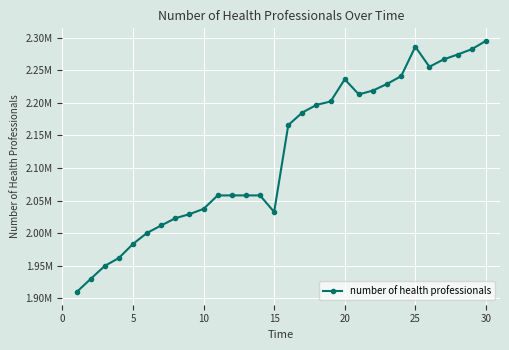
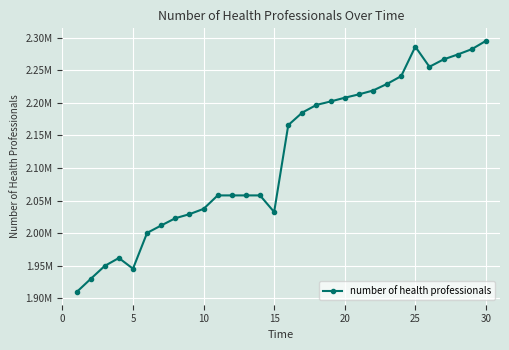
5: 1980000 -> 1950000
20: 2240000 -> 2210000
